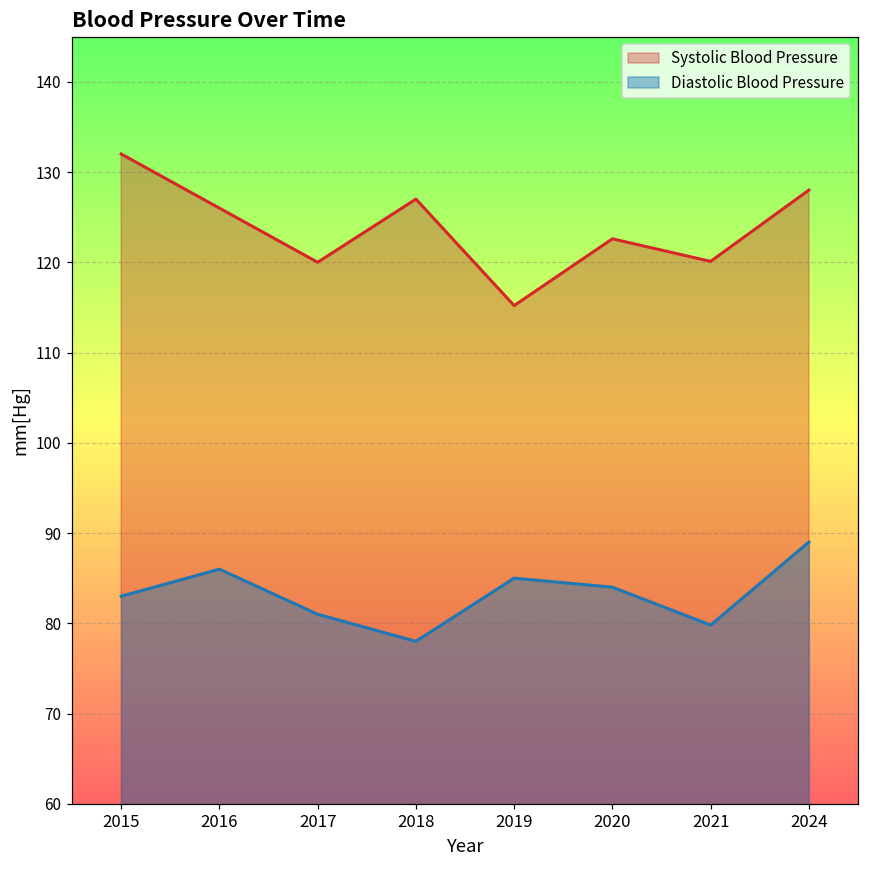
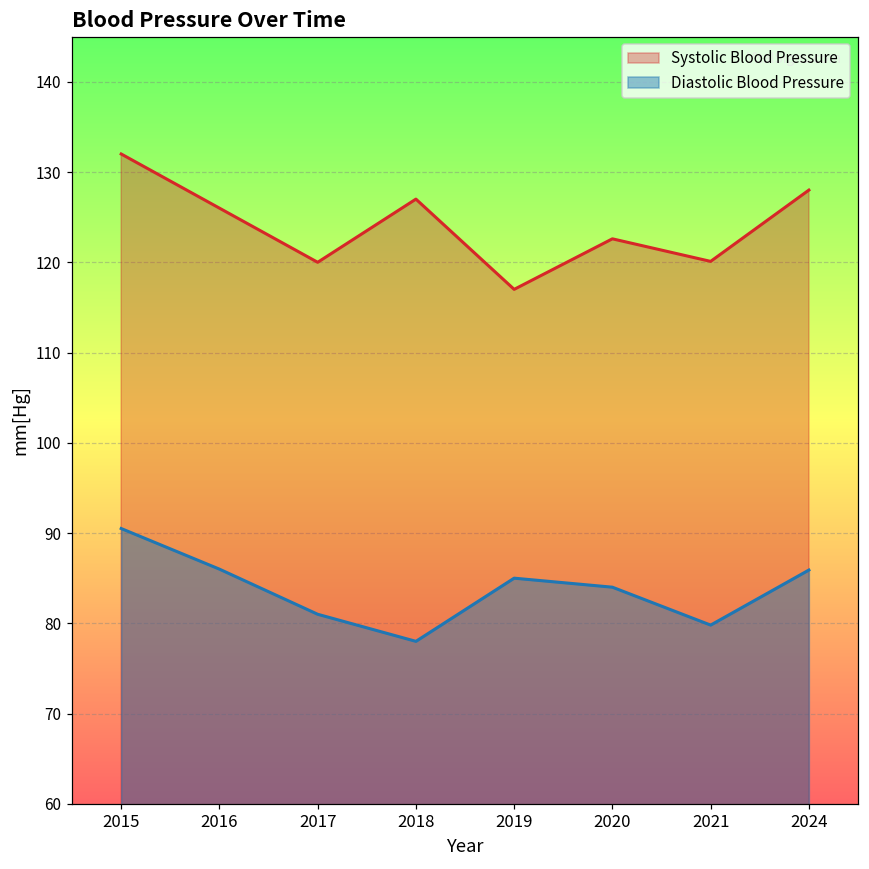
Diastolic Blood Pressure, 2015: 83 -> 91
Systolic Blood Pressure, 2019: 115 -> 117
Diastolic Blood Pressure, 2024: 89 -> 86
